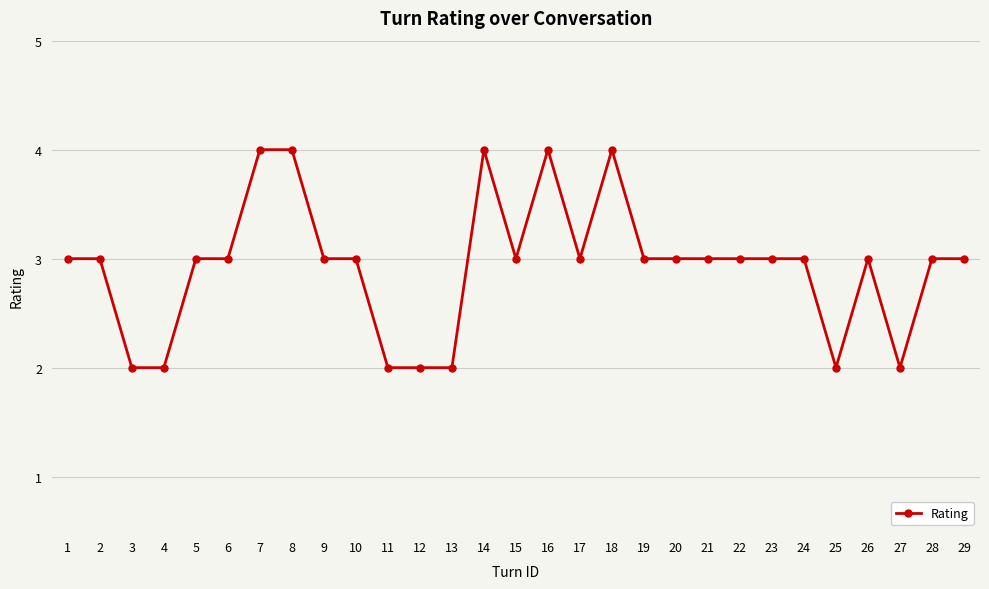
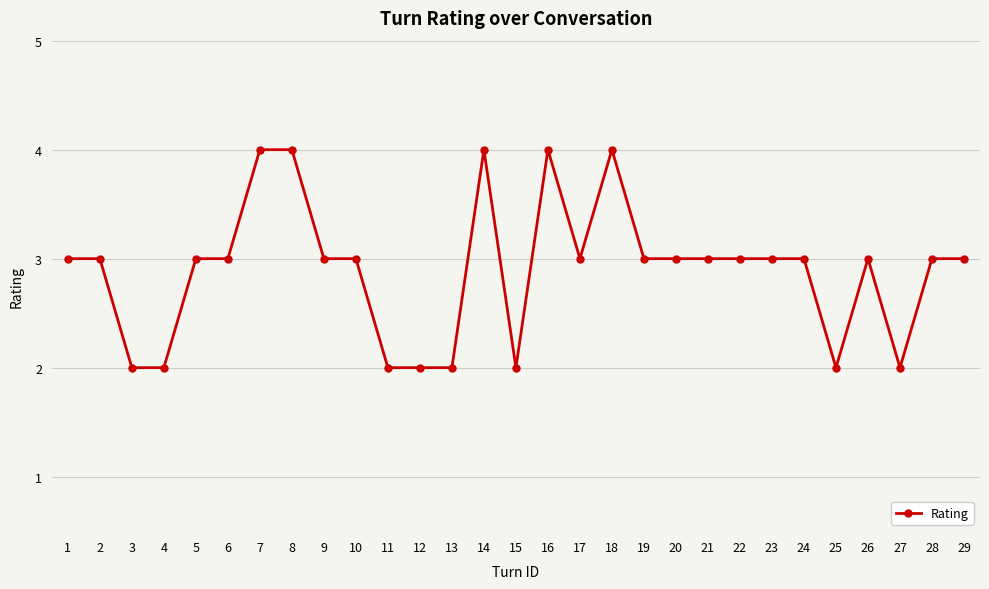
15: 3 -> 2
